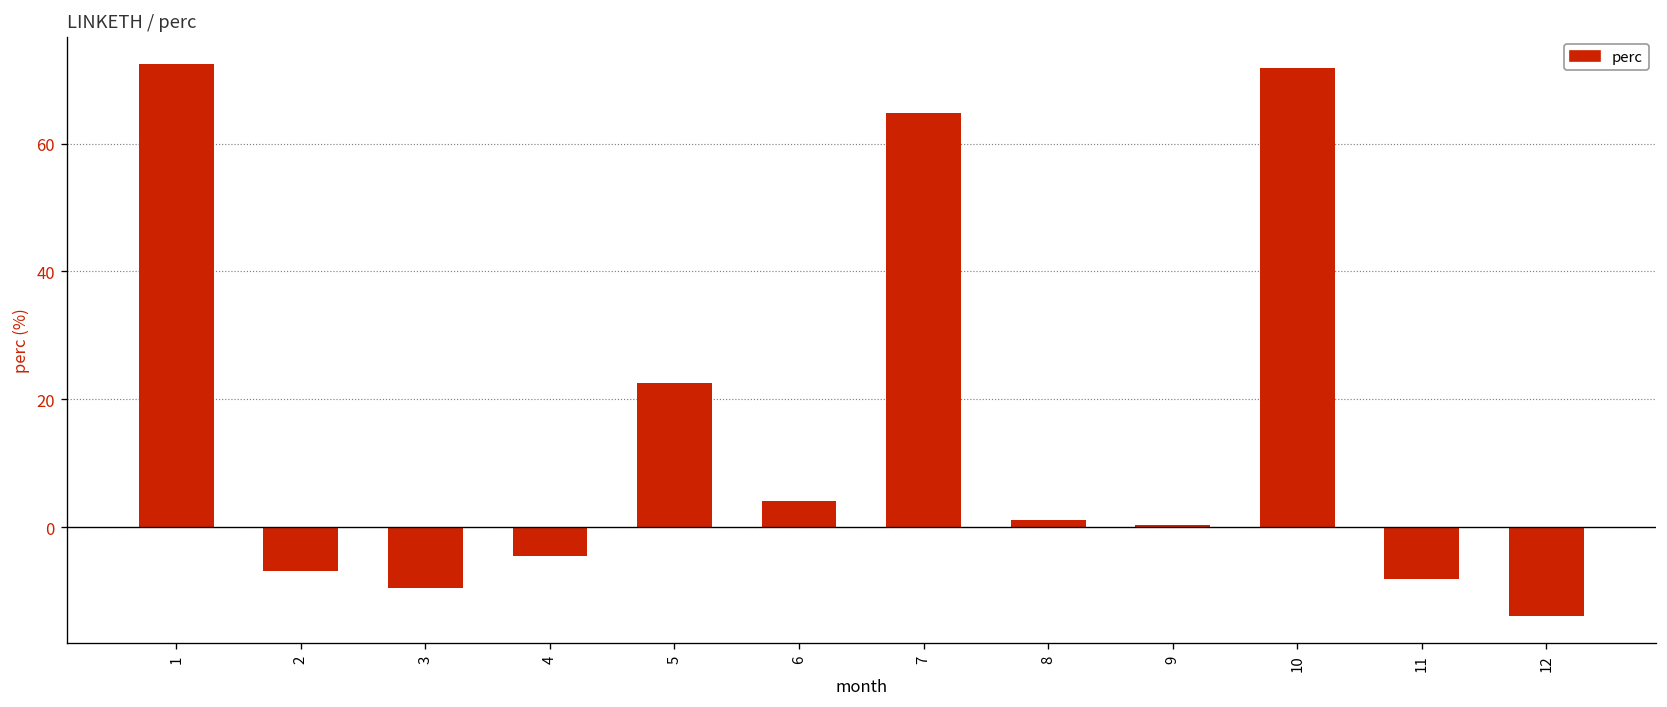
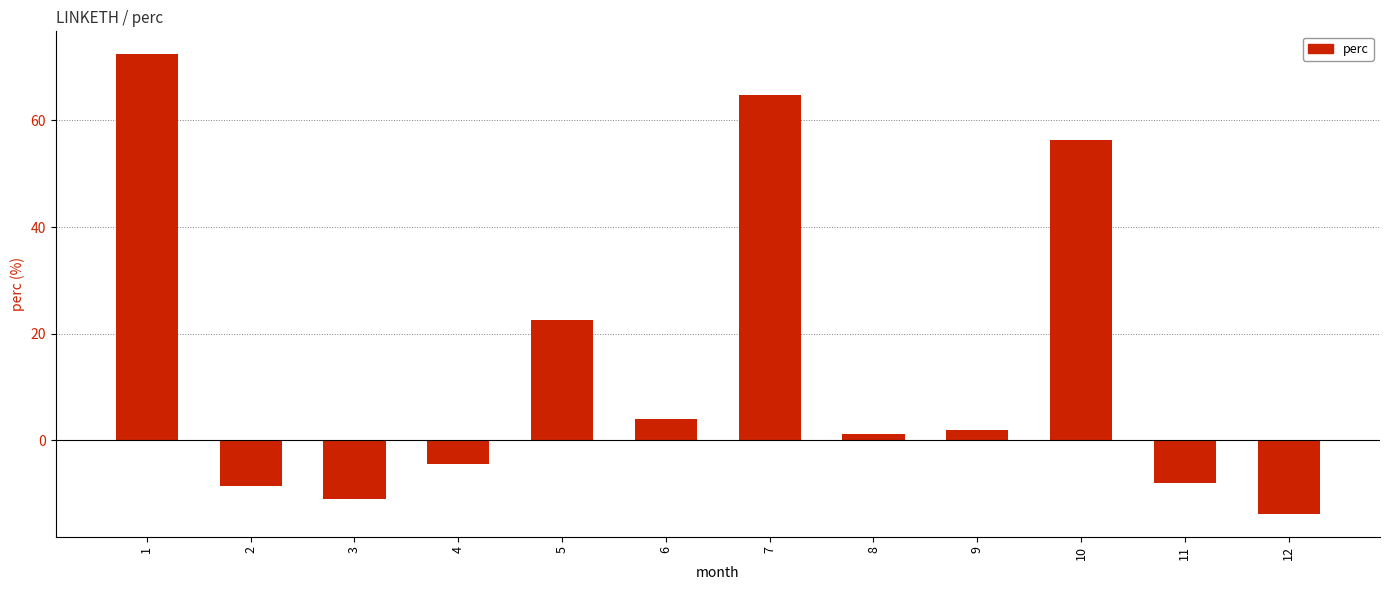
2: -7 -> -9
3: -9 -> -11
9: 0 -> 2
10: 72 -> 56
